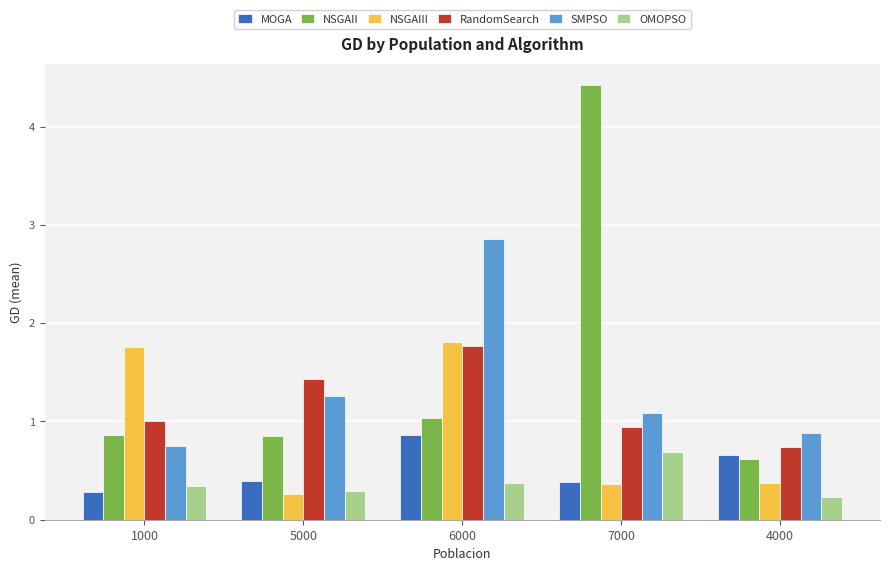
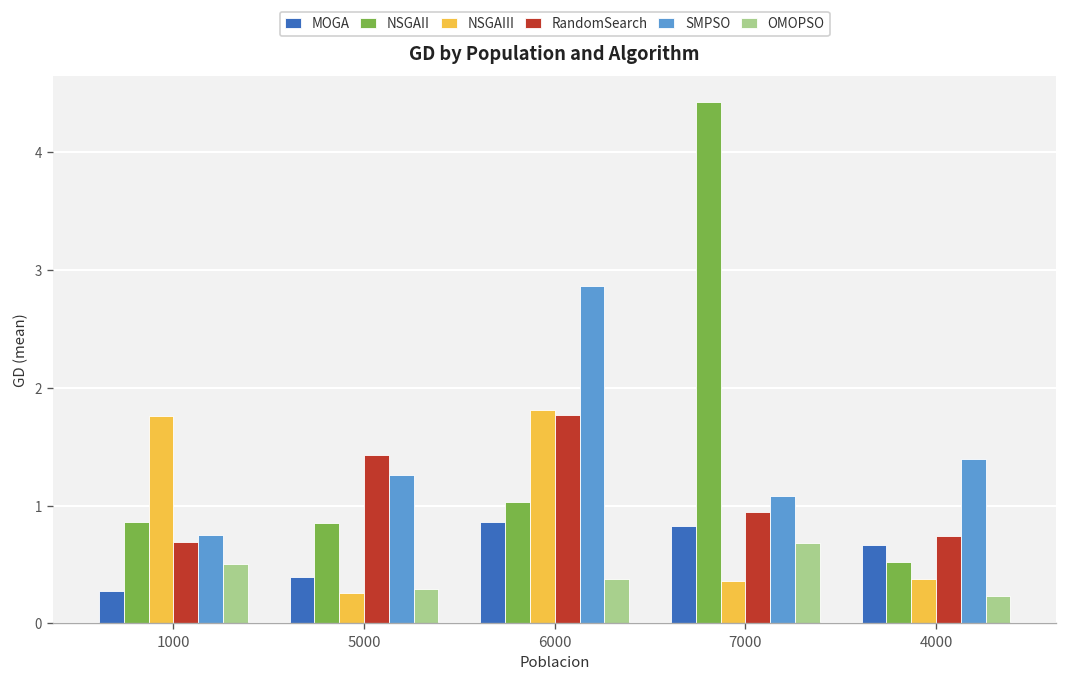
RandomSearch, 1000: 1.0 -> 0.7
OMOPSO, 1000: 0.3 -> 0.5
MOGA, 7000: 0.4 -> 0.8
NSGAII, 4000: 0.6 -> 0.5
SMPSO, 4000: 0.9 -> 1.4
